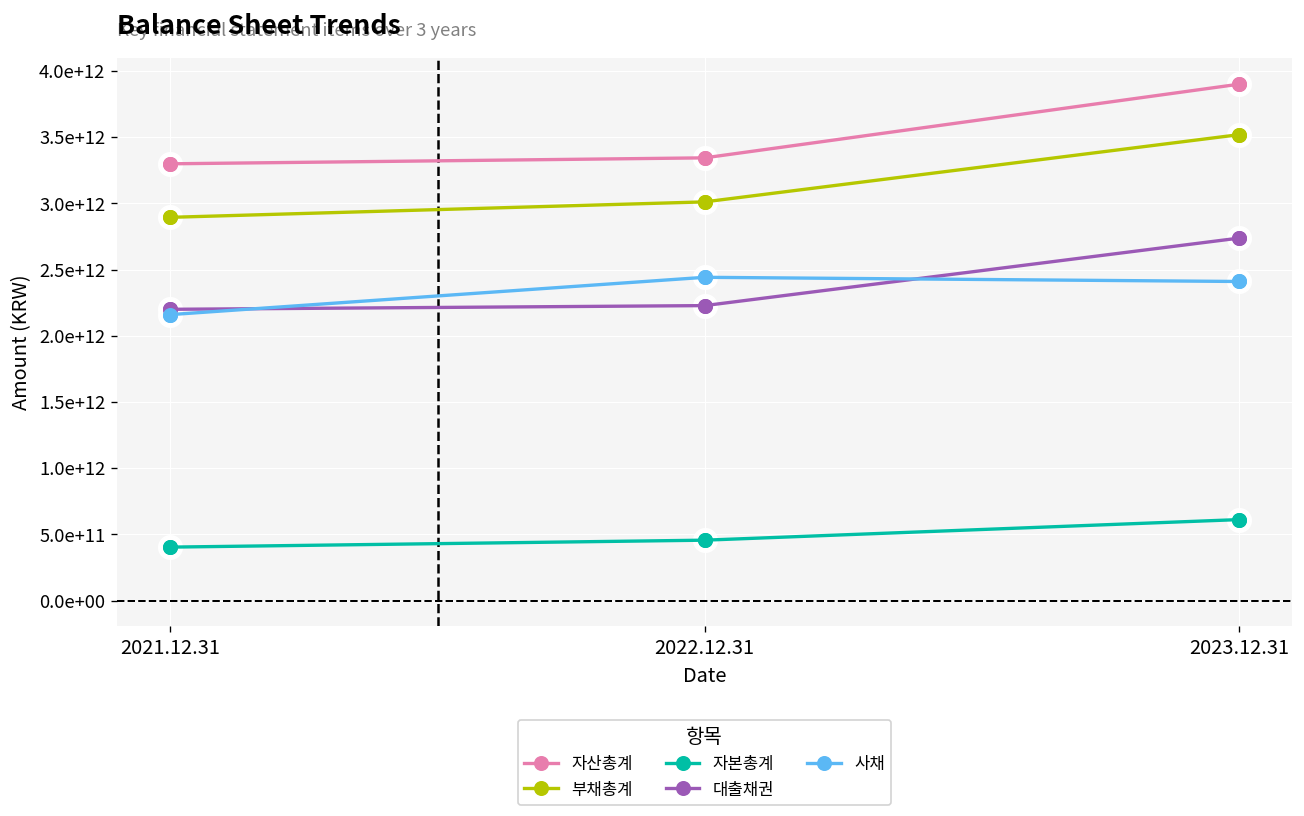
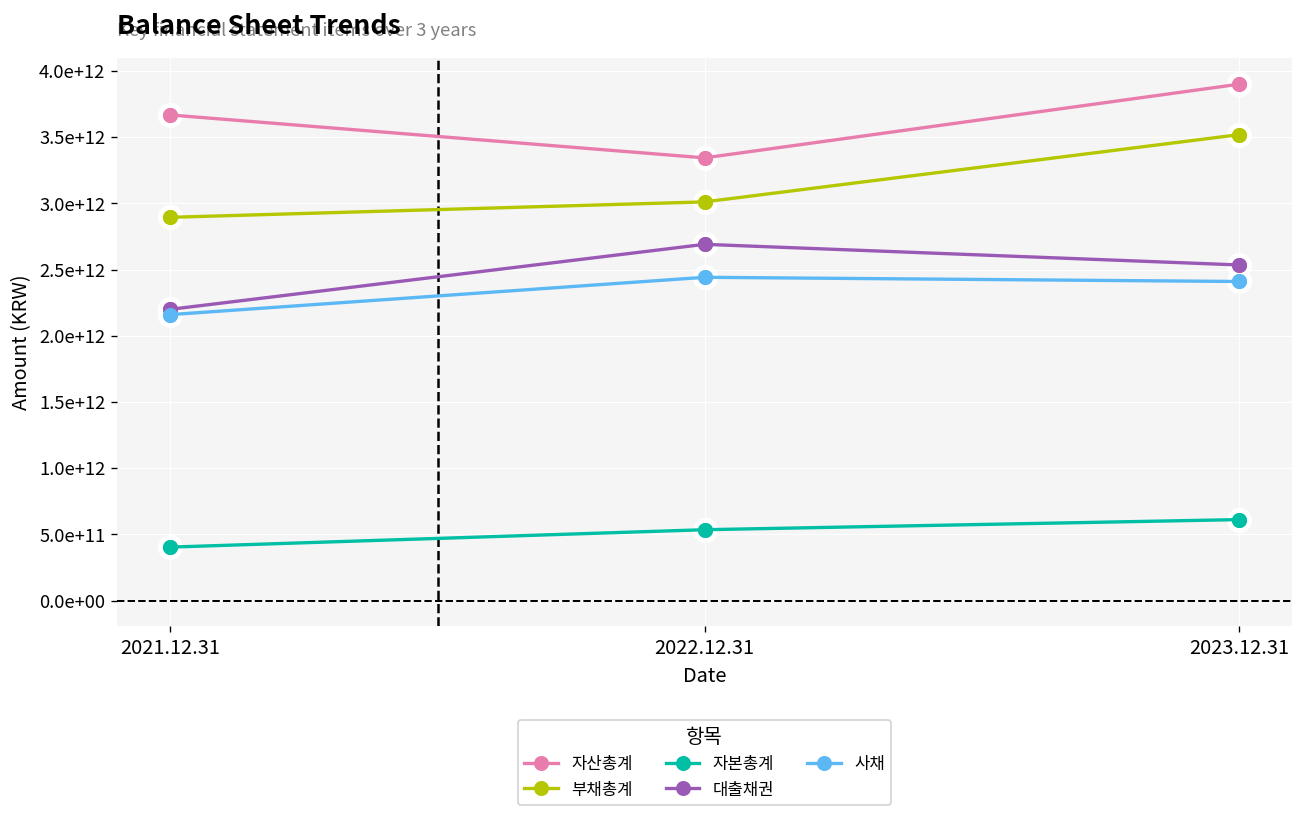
자산총계, 2021.12.31: 3300000000000 -> 3670000000000
자본총계, 2022.12.31: 460000000000 -> 540000000000
대출채권, 2022.12.31: 2230000000000 -> 2690000000000
대출채권, 2023.12.31: 2740000000000 -> 2540000000000
